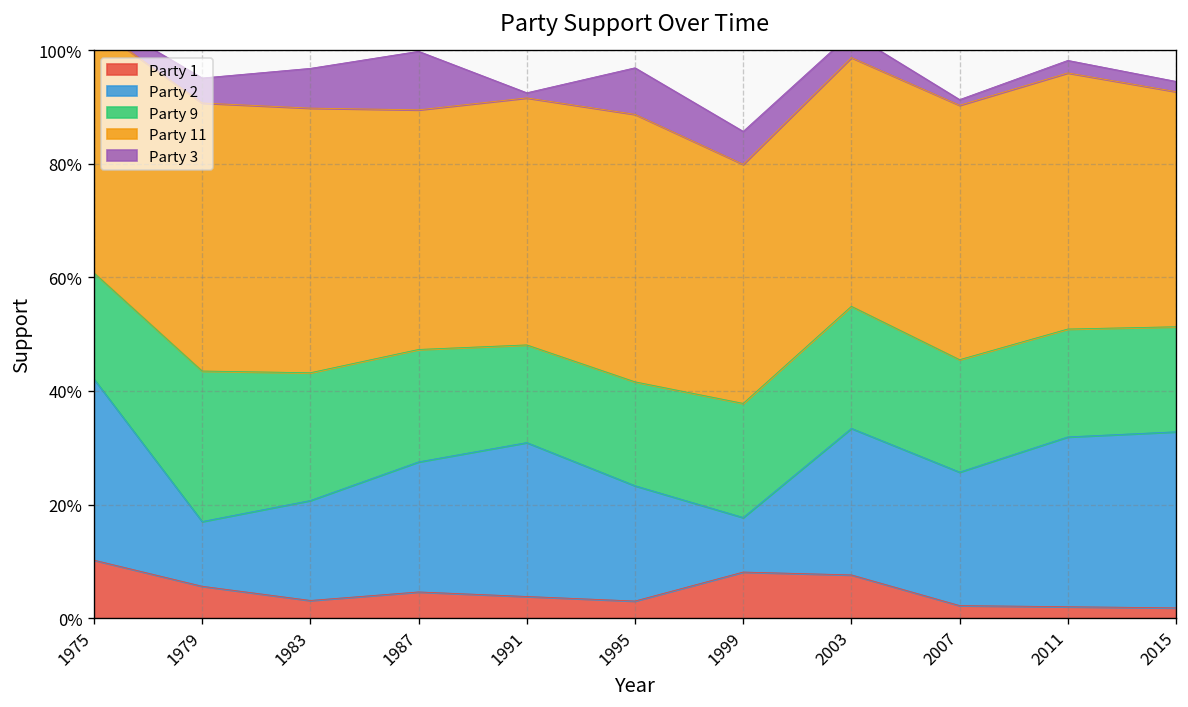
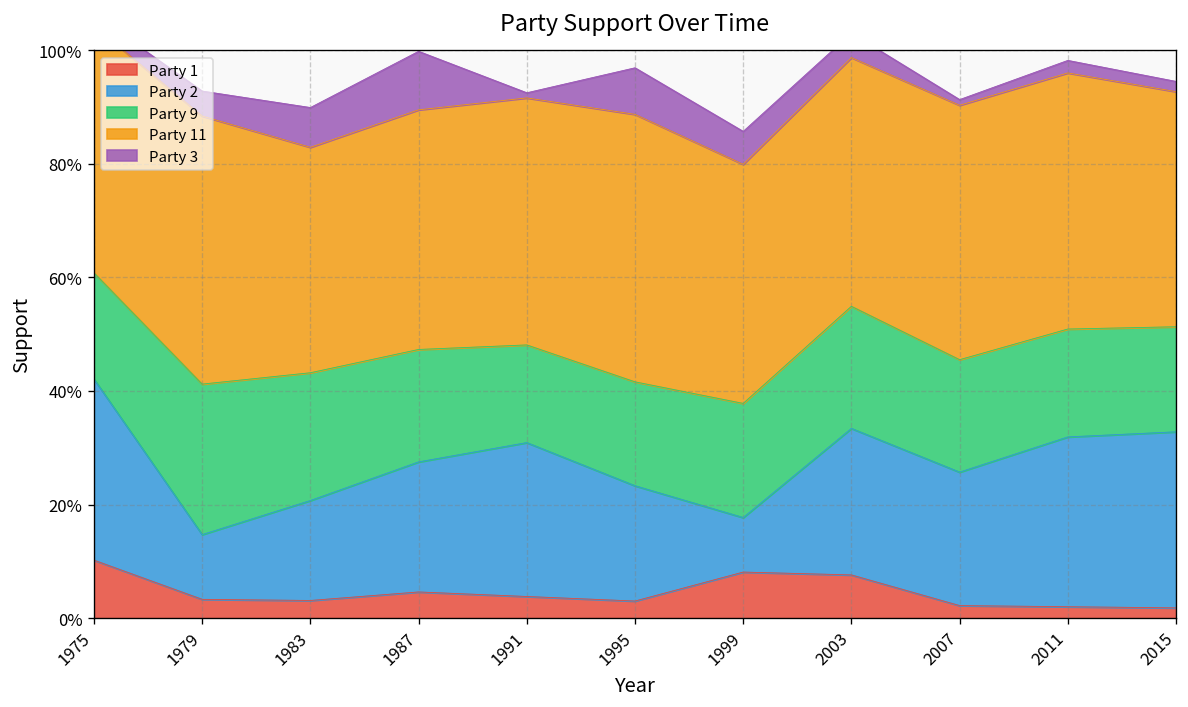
Party 1, 1979: 6% -> 3%
Party 11, 1983: 47% -> 40%
